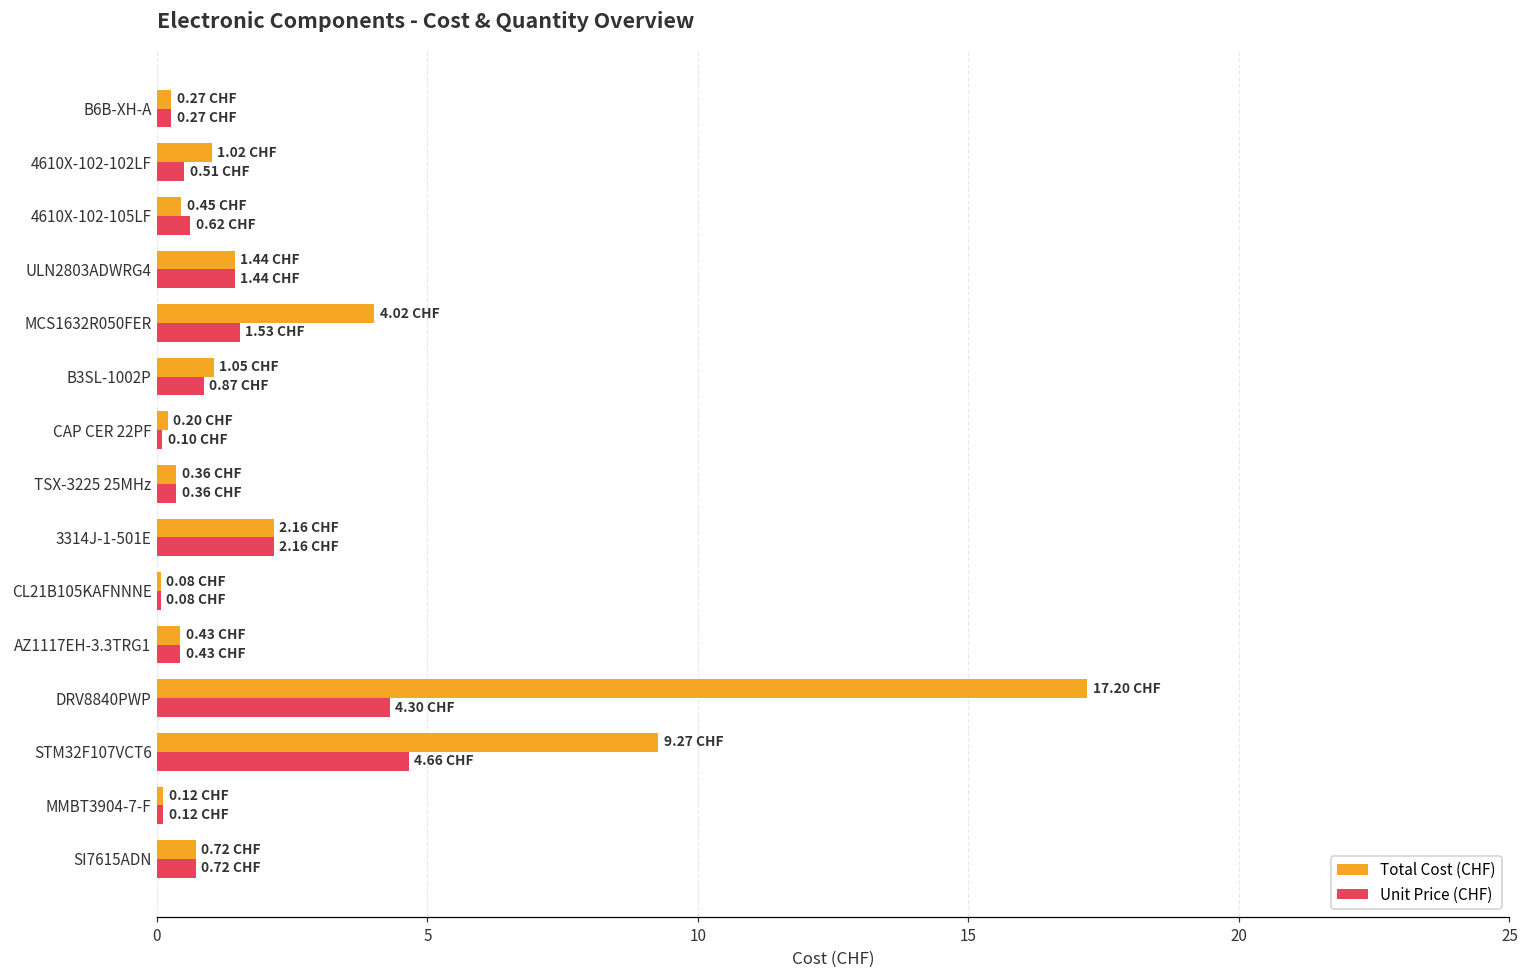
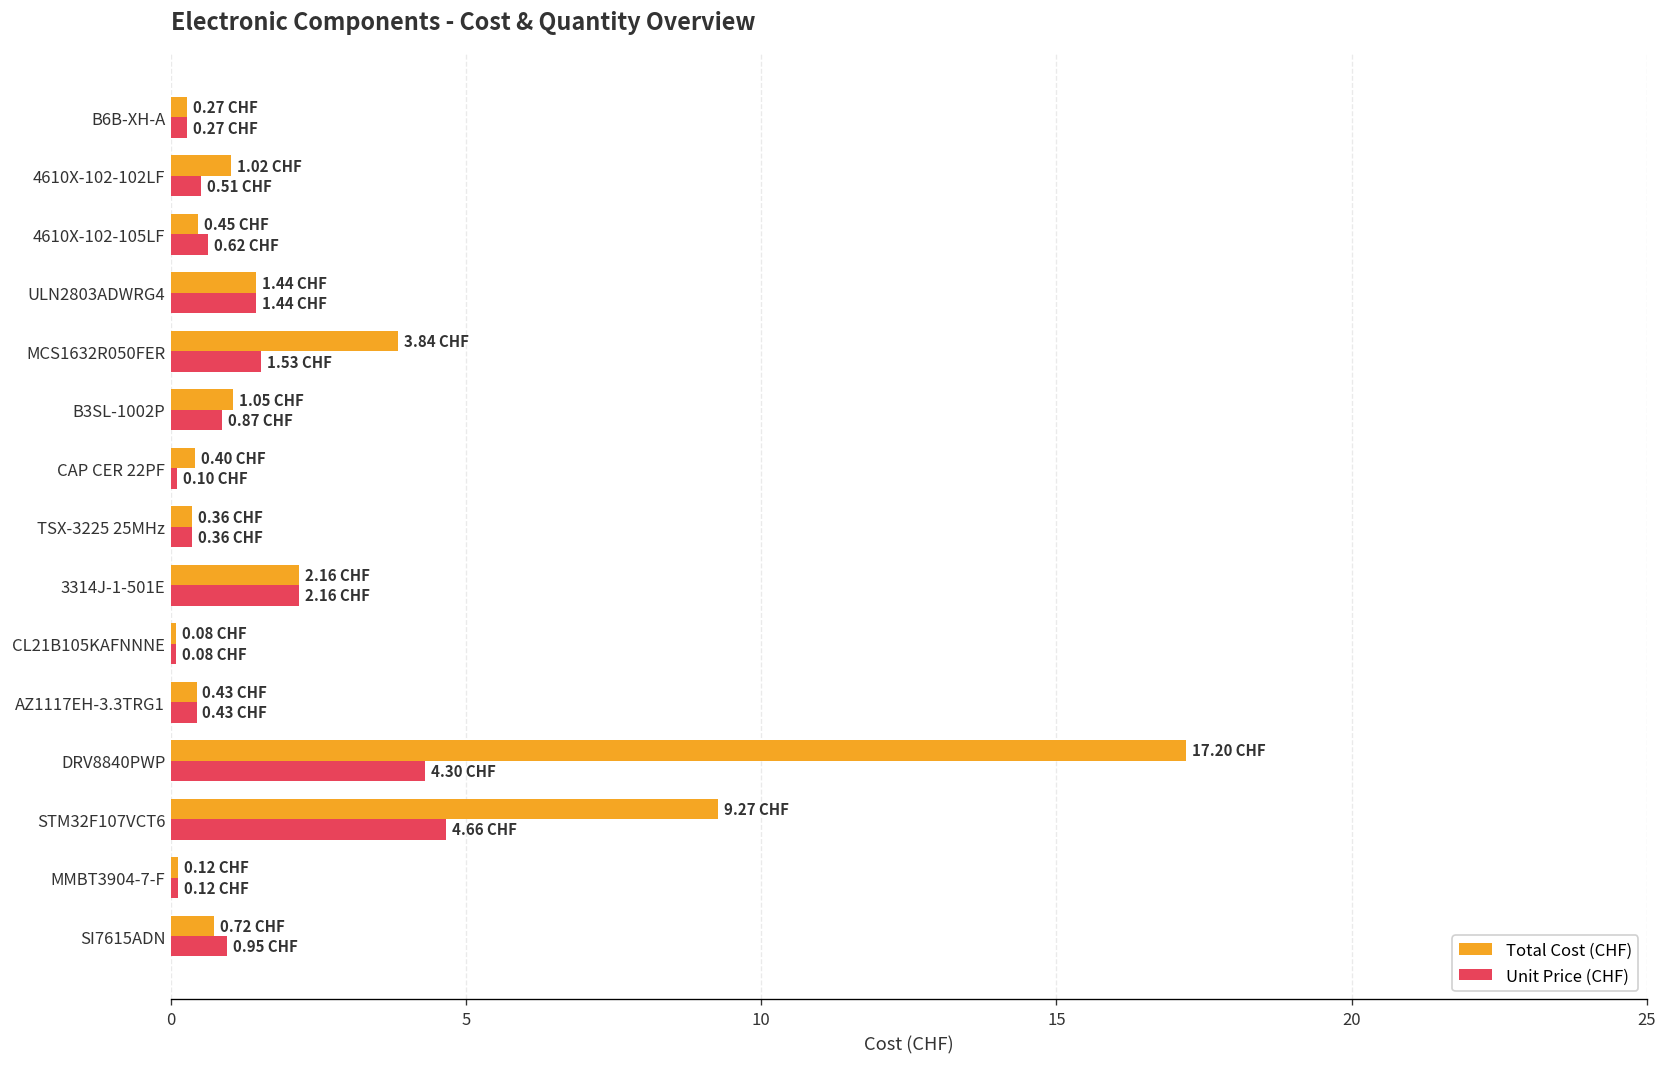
Total Cost (CHF), MCS1632R050FER: 4.02 -> 3.84
Total Cost (CHF), CAP CER 22PF: 0.20 -> 0.40
Unit Price (CHF), SI7615ADN: 0.72 -> 0.95
